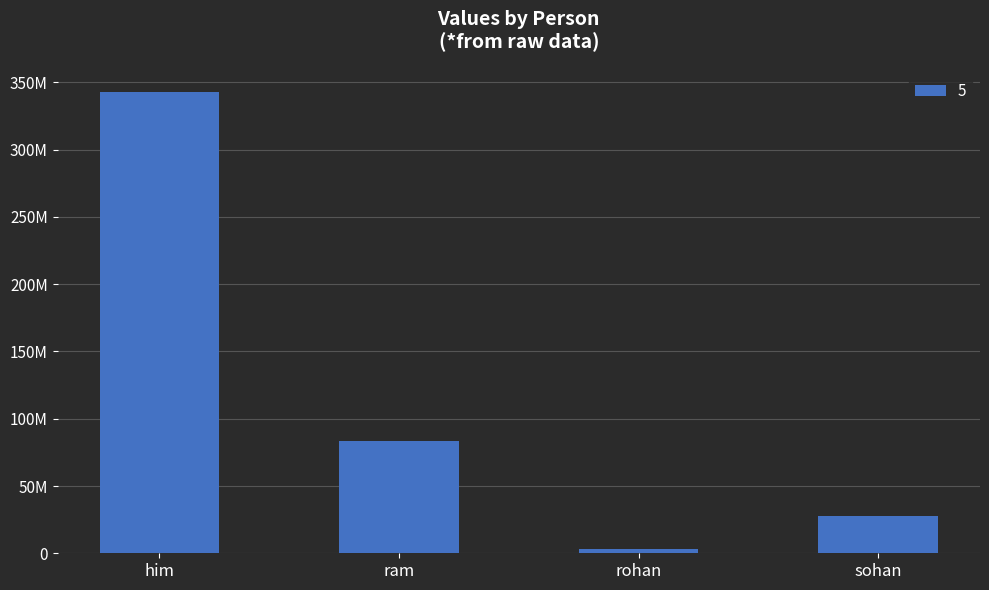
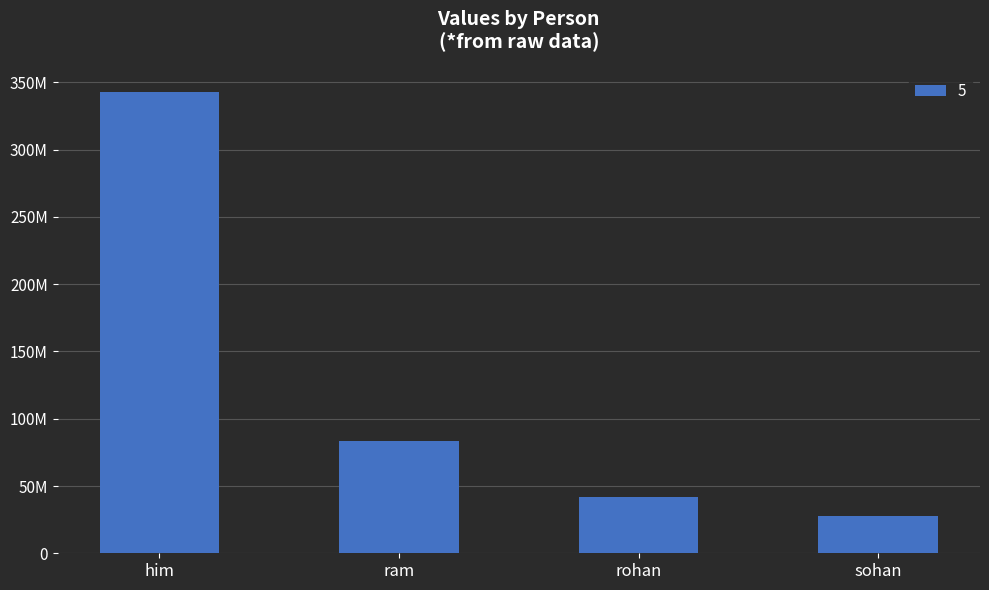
rohan: 3000000 -> 42000000
